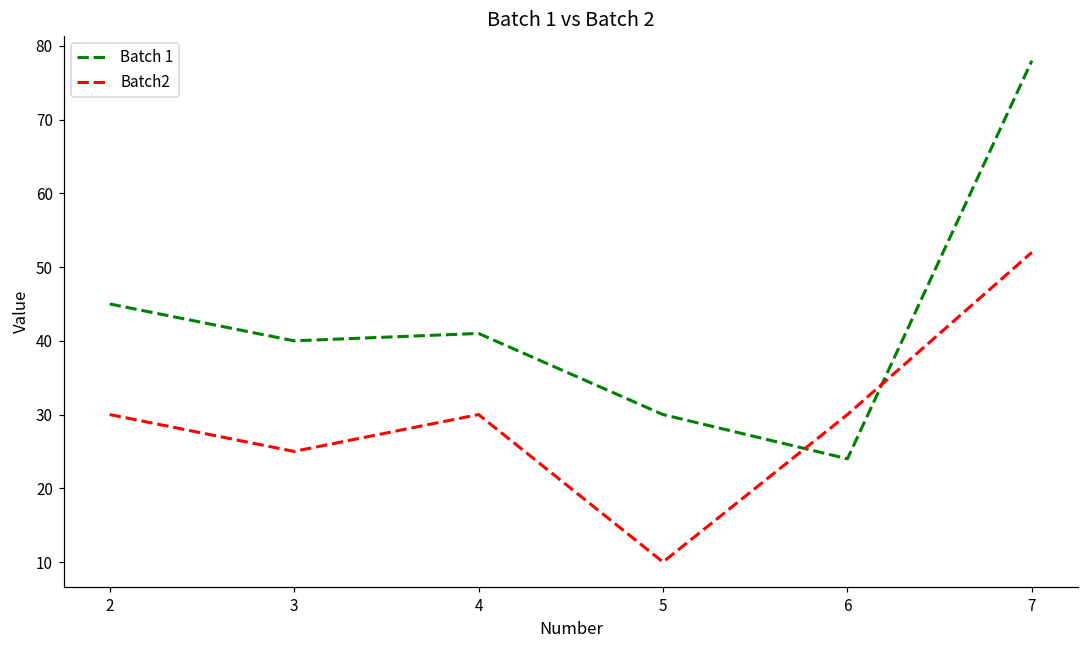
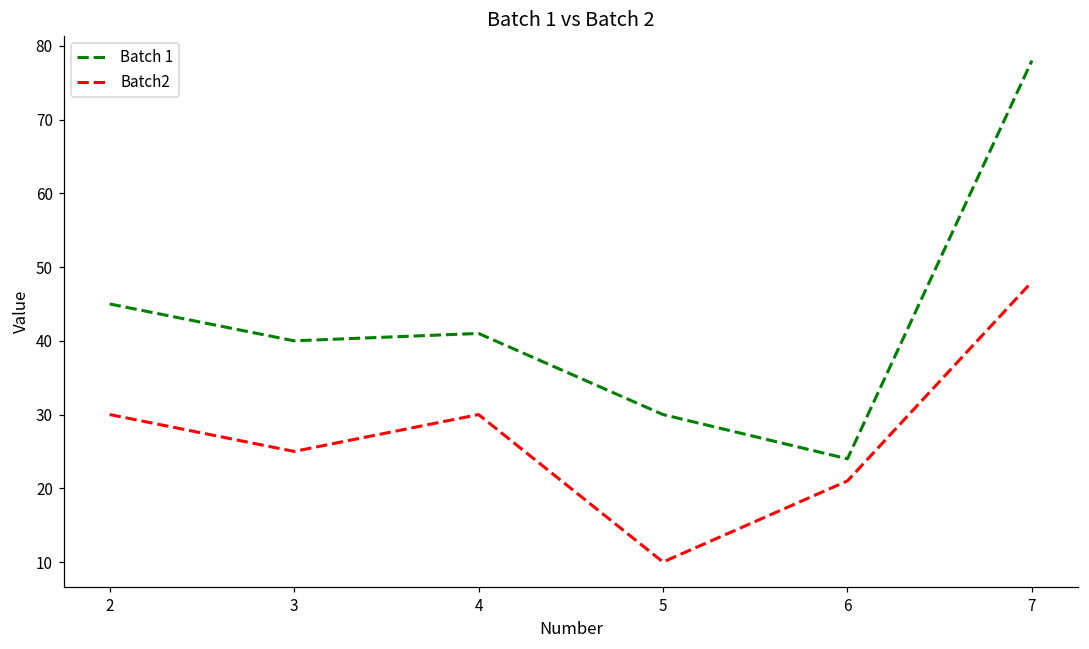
Batch2, 6: 30 -> 21
Batch2, 7: 52 -> 48
